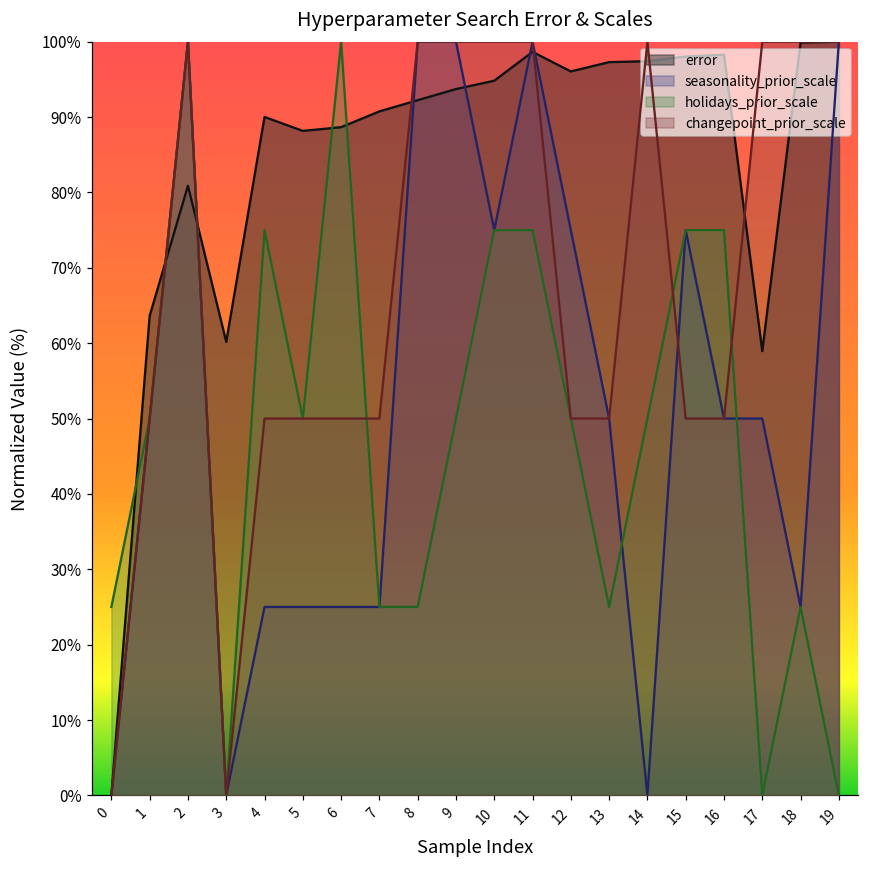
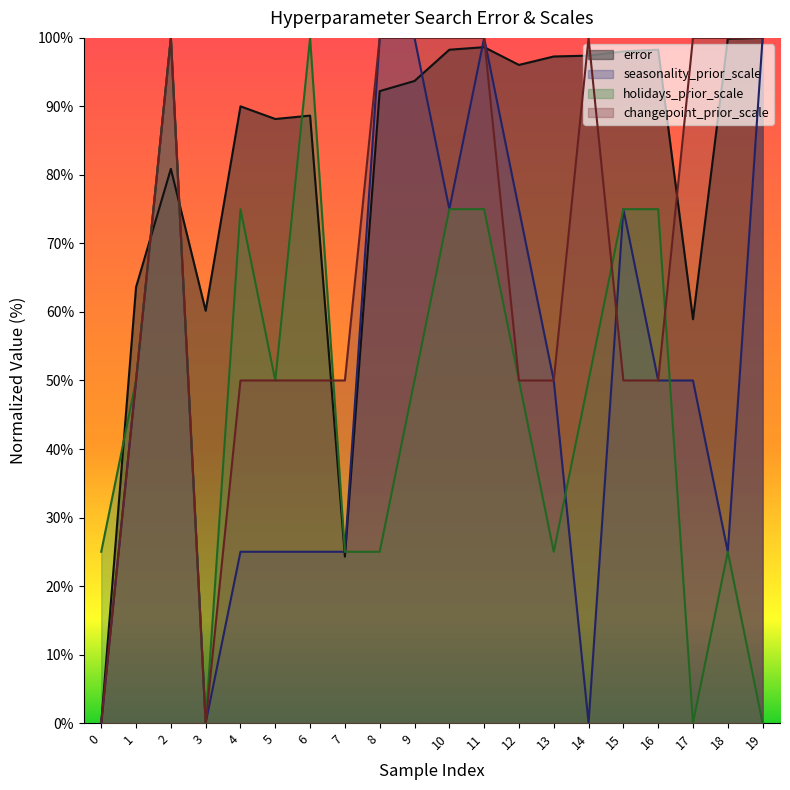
error, 7: 91% -> 24%
error, 10: 95% -> 98%
